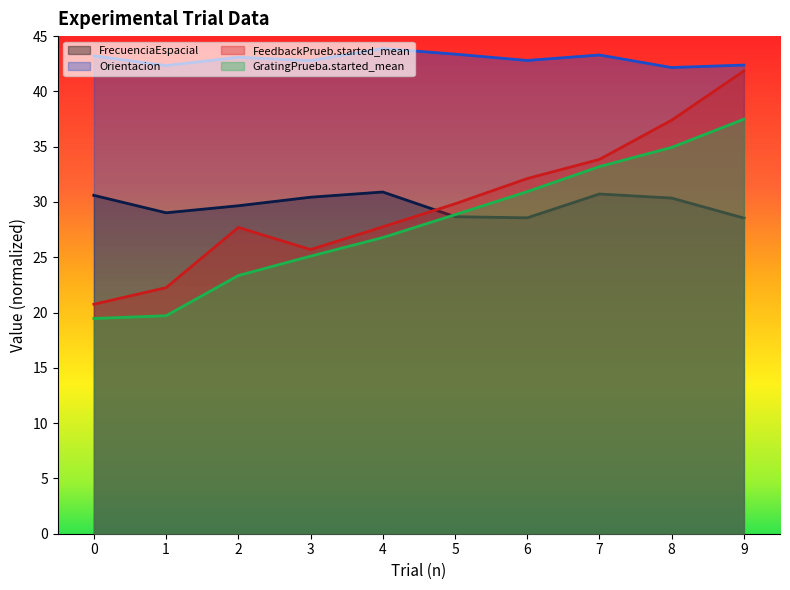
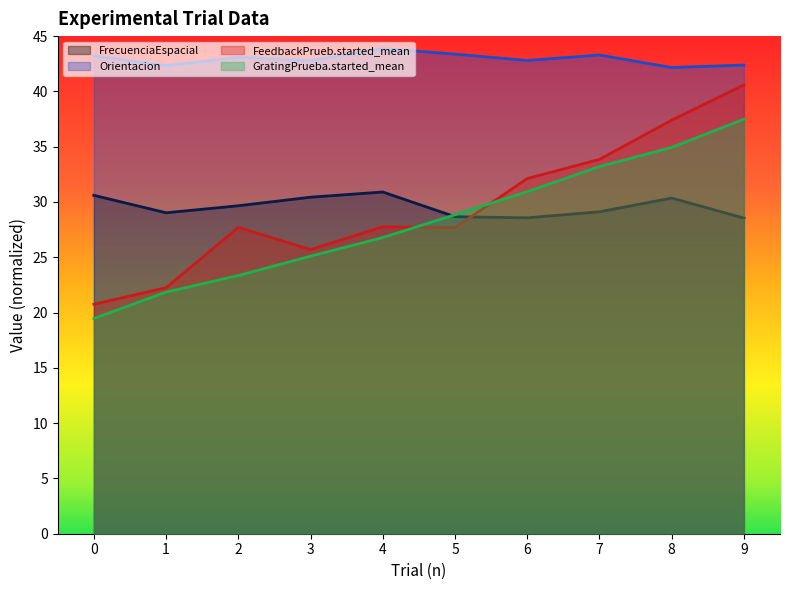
GratingPrueba.started_mean, 1: 19.7 -> 21.8
FeedbackPrueb.started_mean, 5: 29.8 -> 27.7
FrecuenciaEspacial, 7: 30.7 -> 29.1
FeedbackPrueb.started_mean, 9: 41.8 -> 40.6
